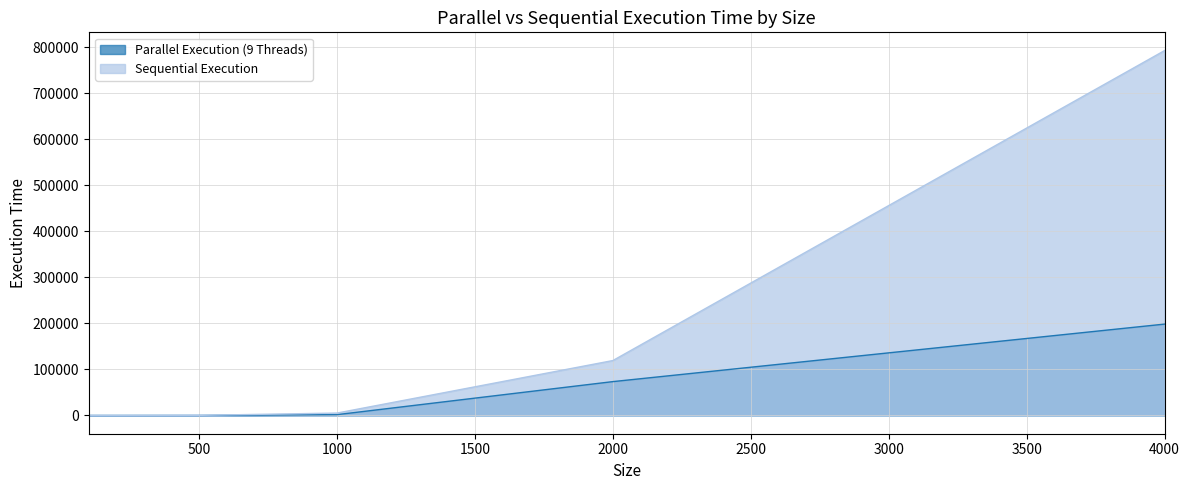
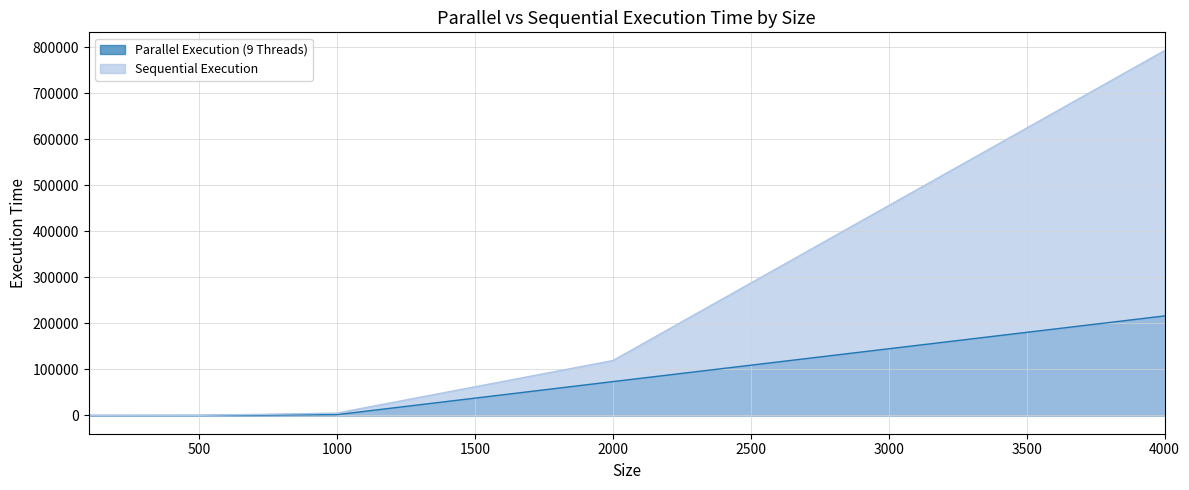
Parallel Execution (9 Threads), 4000: 200000 -> 220000
